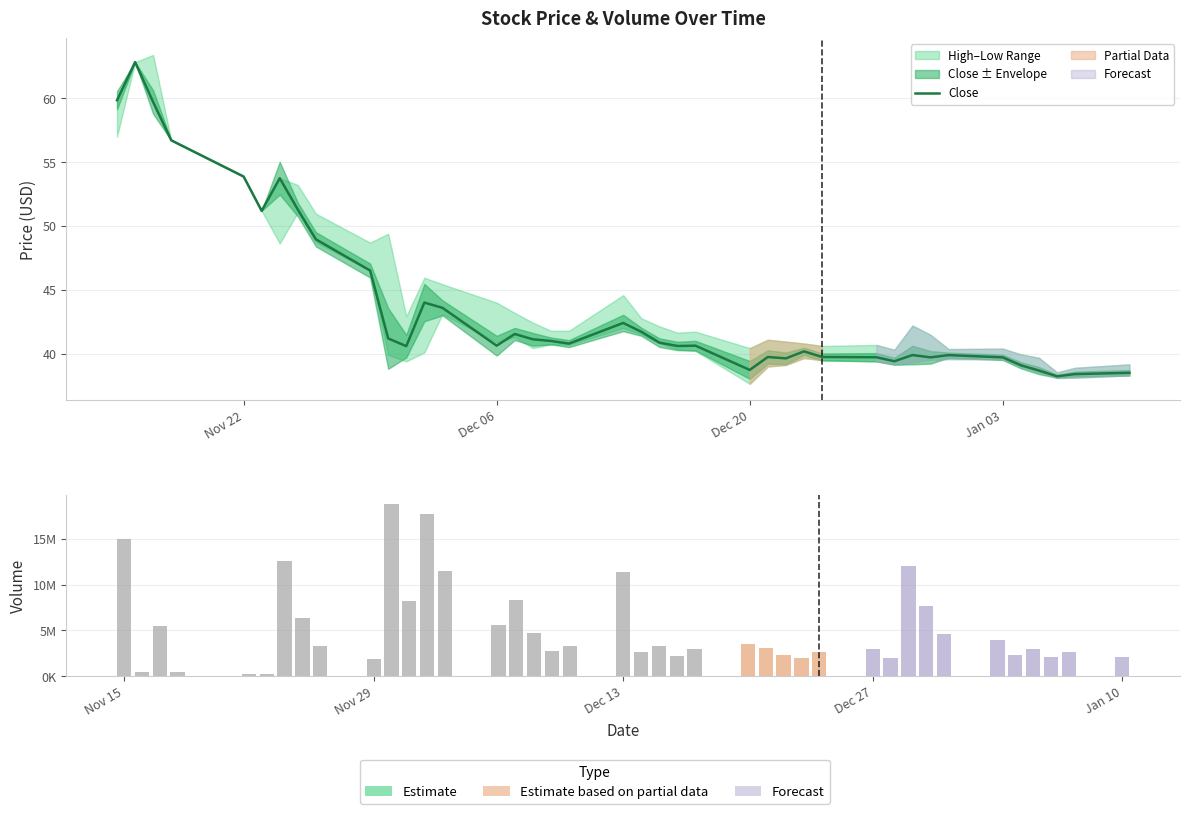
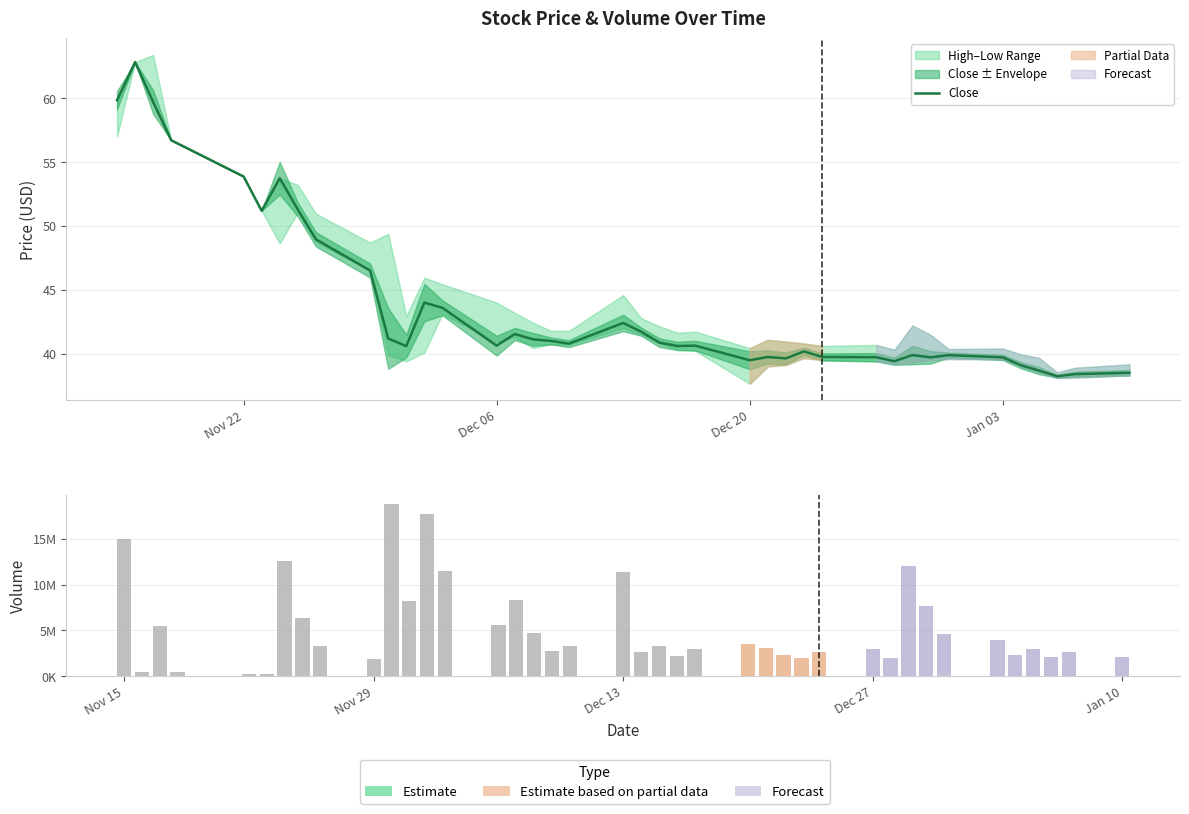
Stock Price & Volume Over Time, Close, Dec 20: 38.7 -> 39.5
